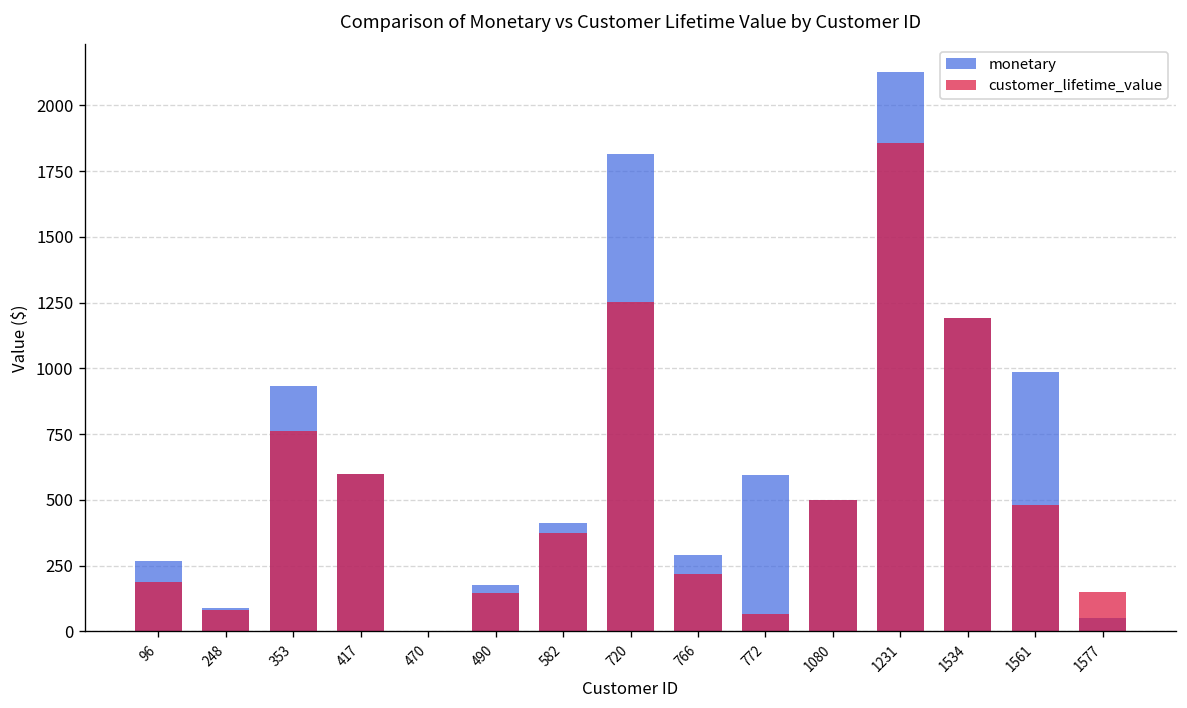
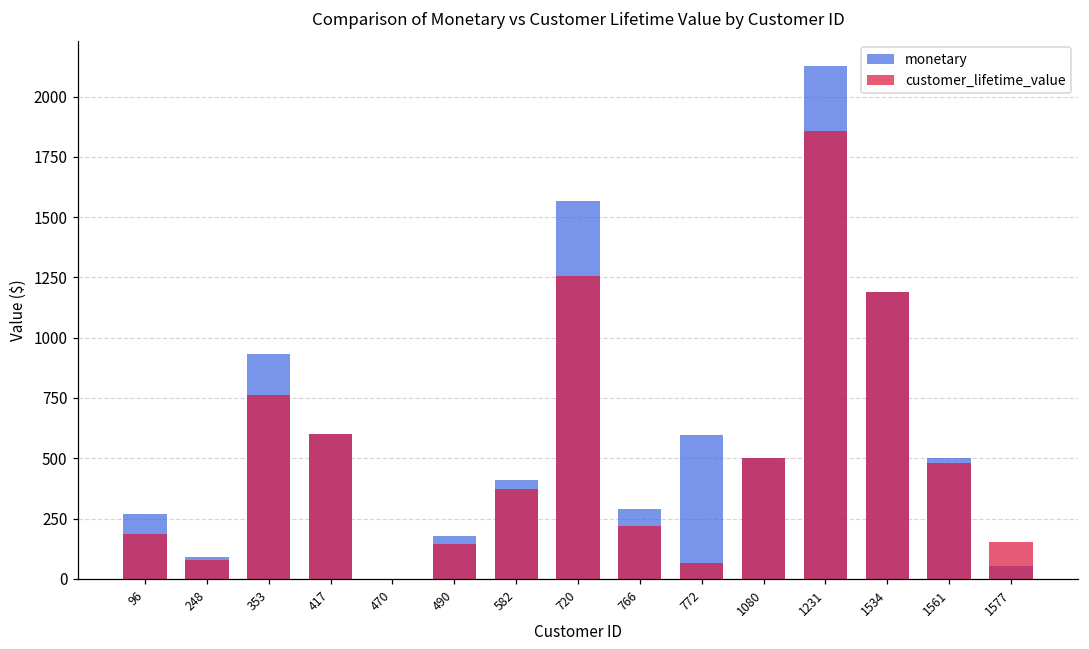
monetary, 720: 1820 -> 1570
monetary, 1561: 990 -> 500
